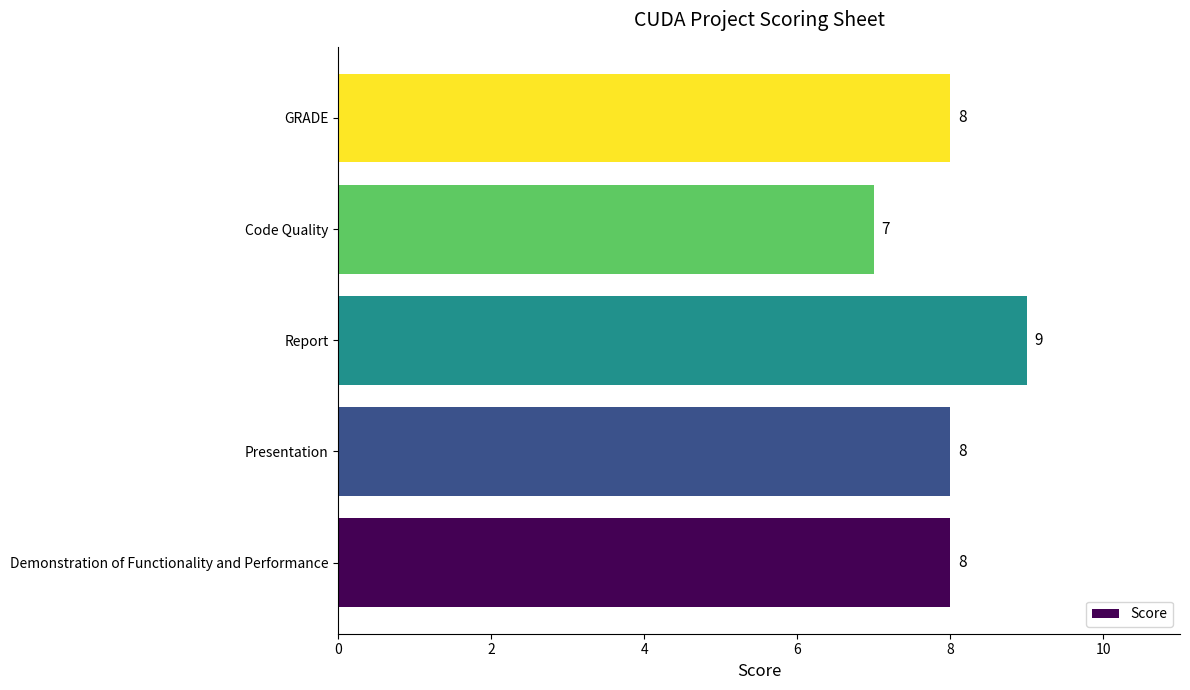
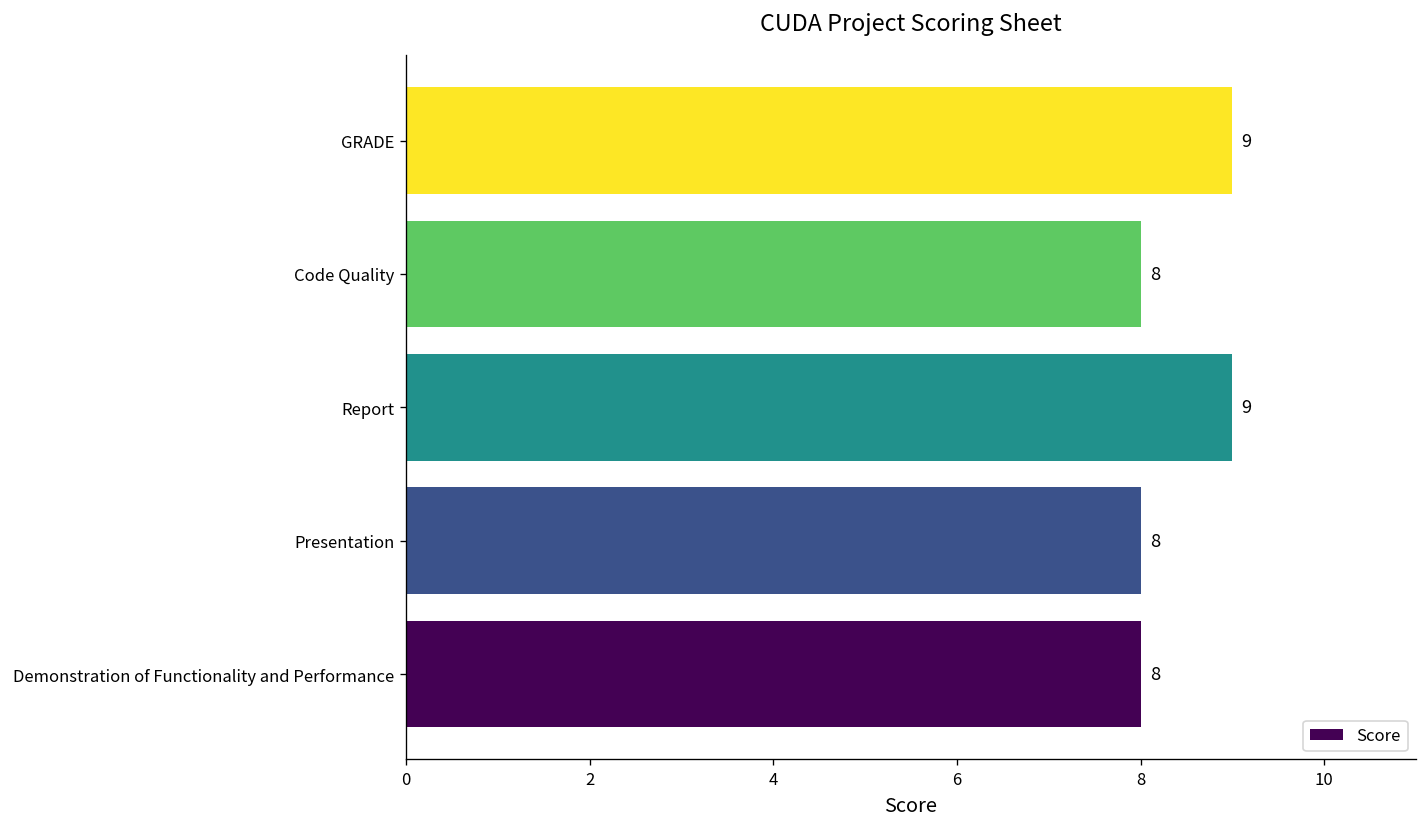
GRADE: 8 -> 9
Code Quality: 7 -> 8
